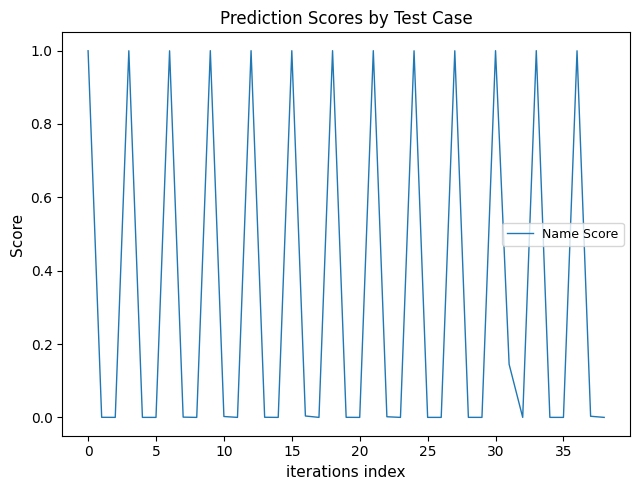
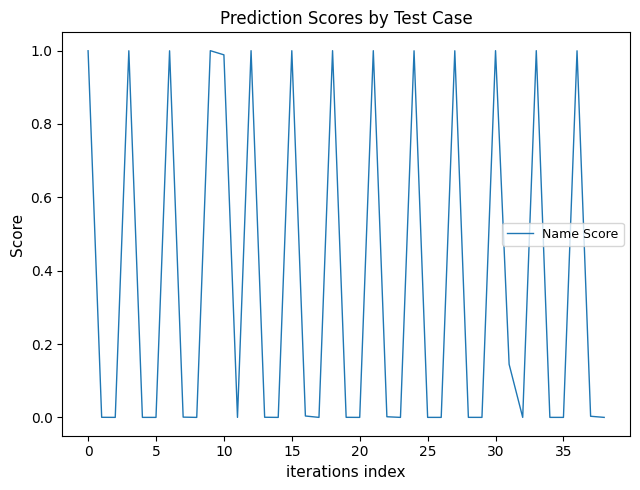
10: 0.00 -> 0.99
